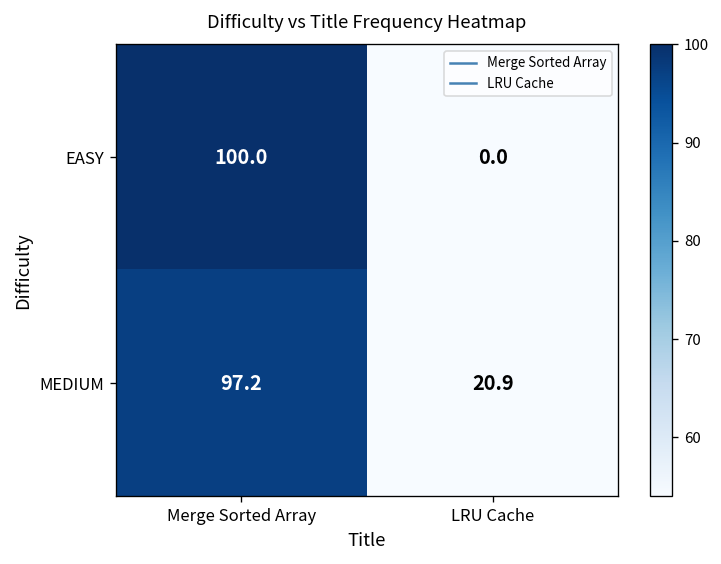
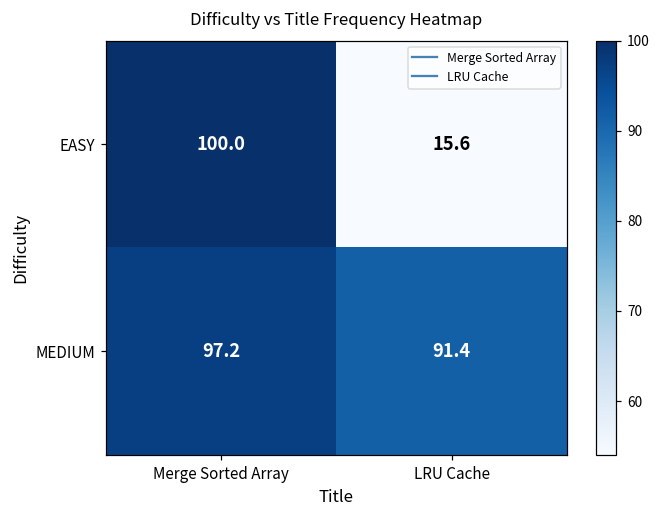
EASY, LRU Cache: 0.0 -> 15.6
MEDIUM, LRU Cache: 20.9 -> 91.4
